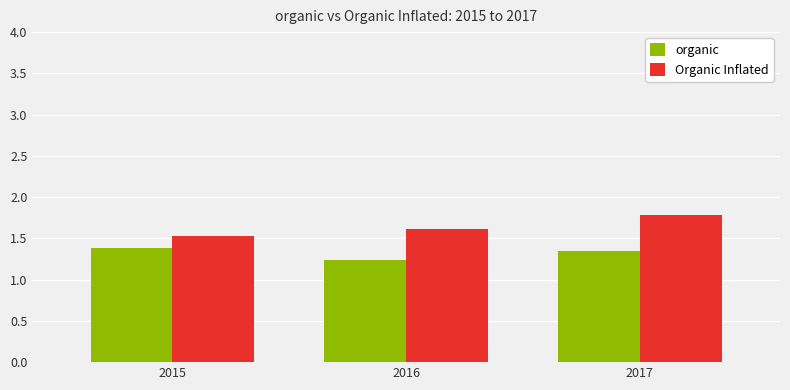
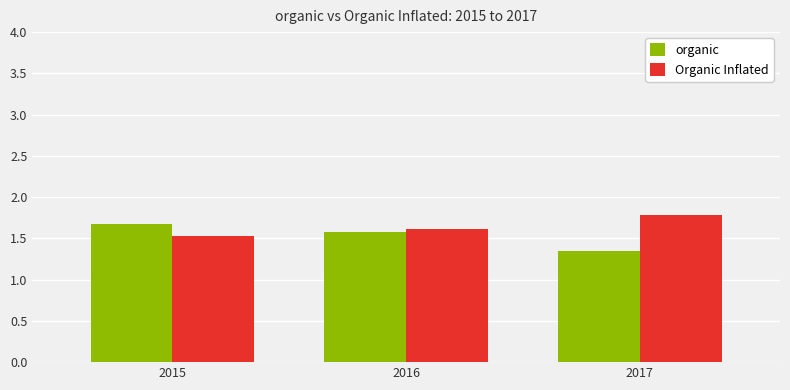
organic, 2015: 1.4 -> 1.7
organic, 2016: 1.2 -> 1.6
